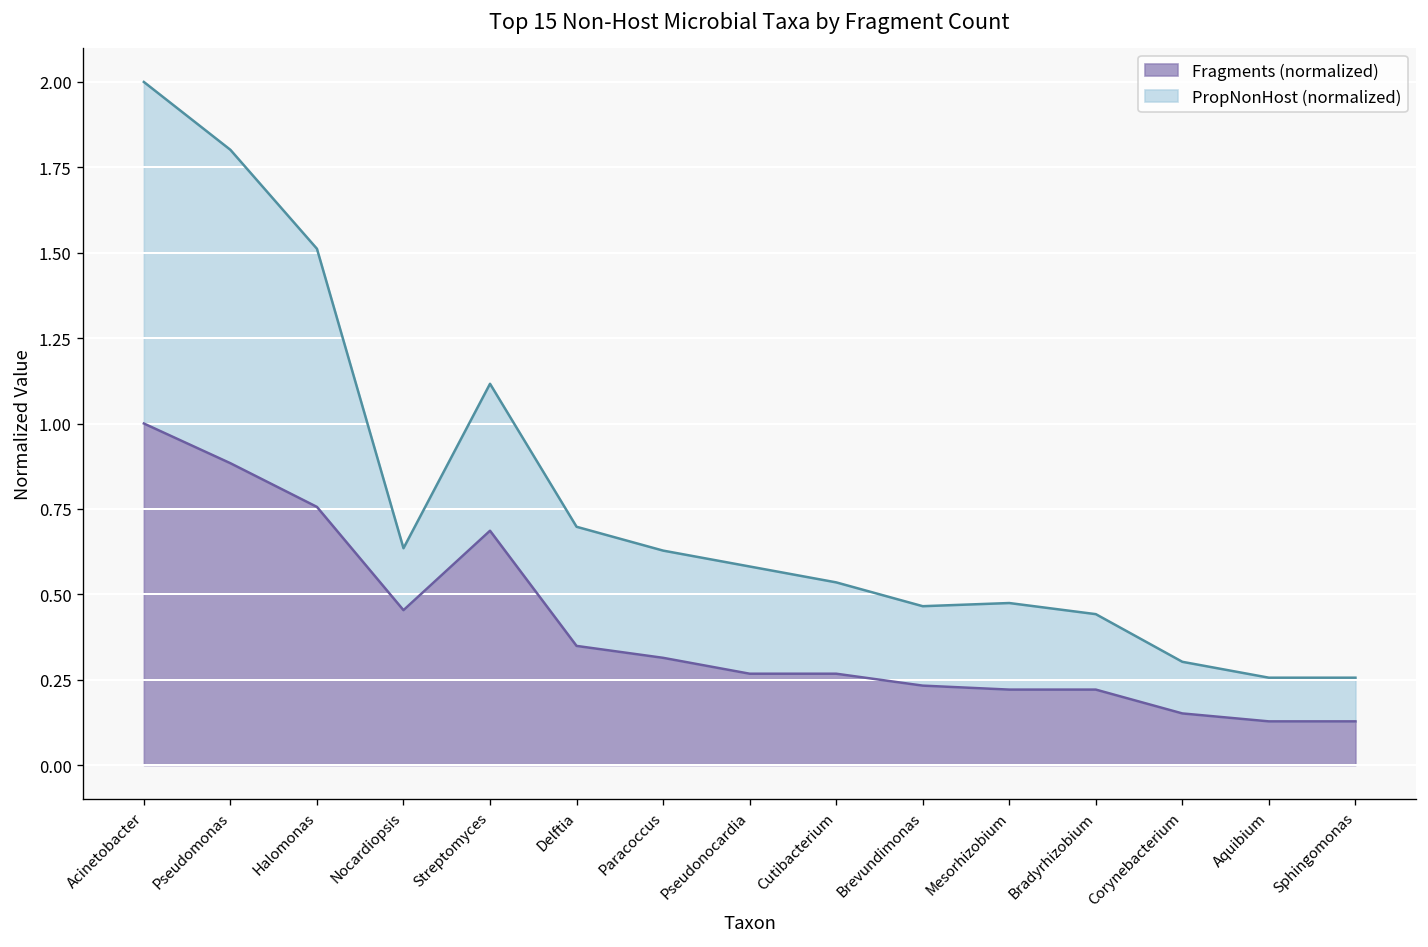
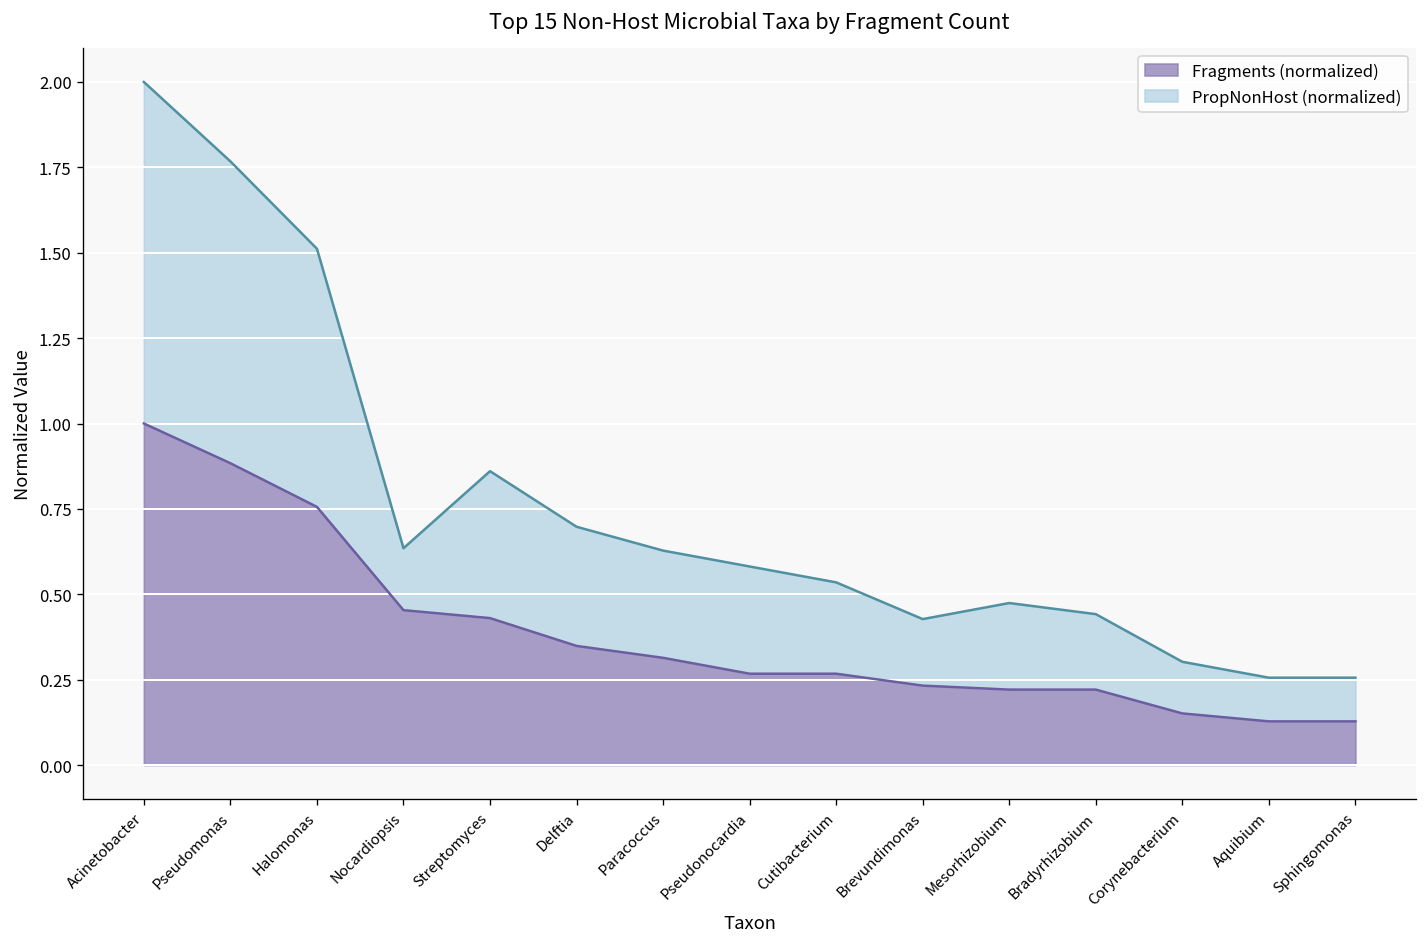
PropNonHost (normalized), Pseudomonas: 0.92 -> 0.88
Fragments (normalized), Streptomyces: 0.69 -> 0.43
PropNonHost (normalized), Brevundimonas: 0.23 -> 0.19
